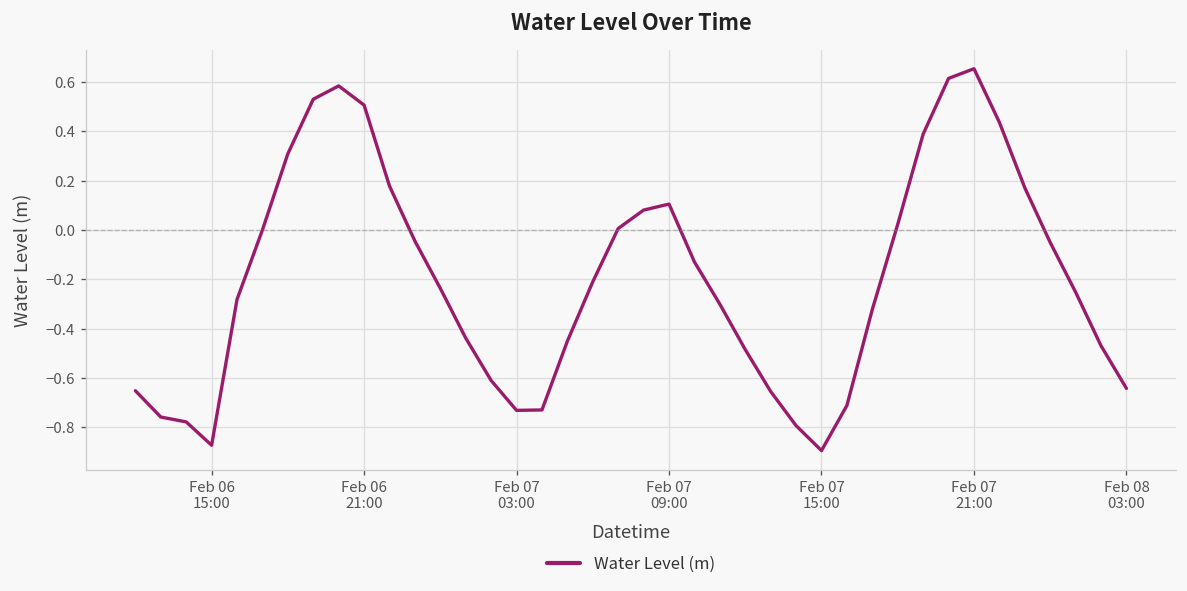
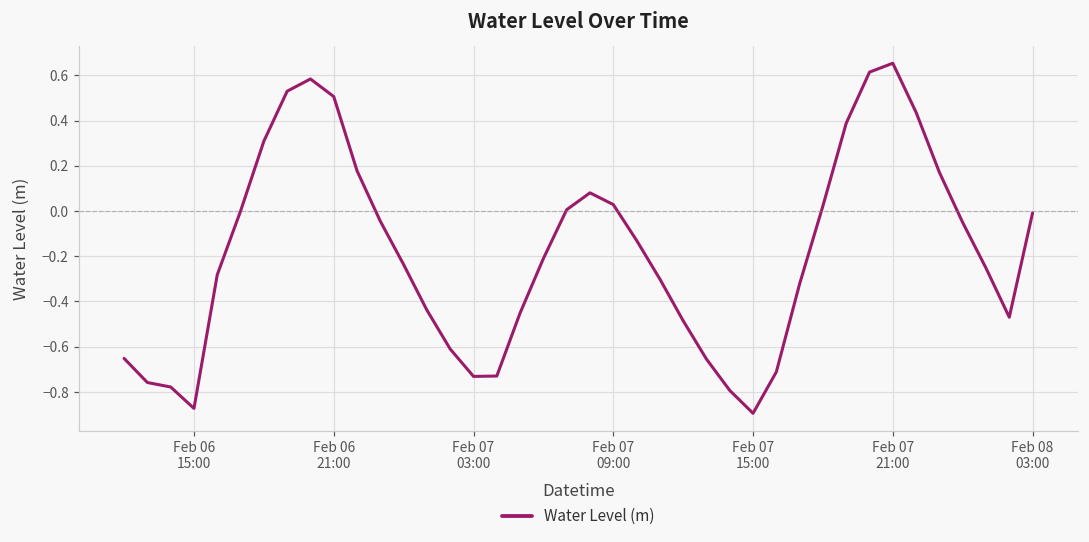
Feb 07 09:00: 0.10 -> 0.03
Feb 08 03:00: -0.64 -> -0.01
